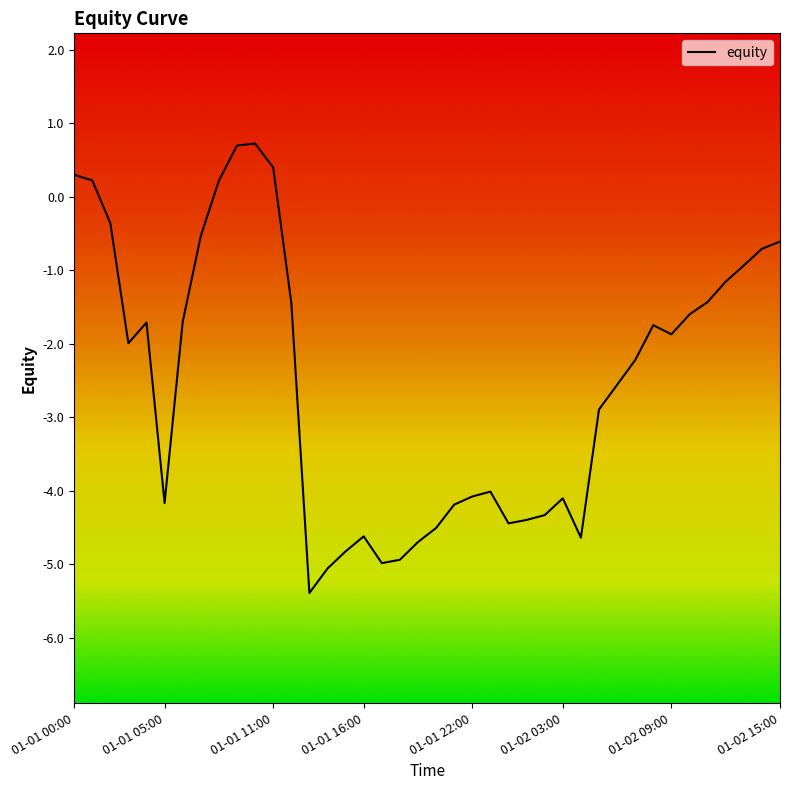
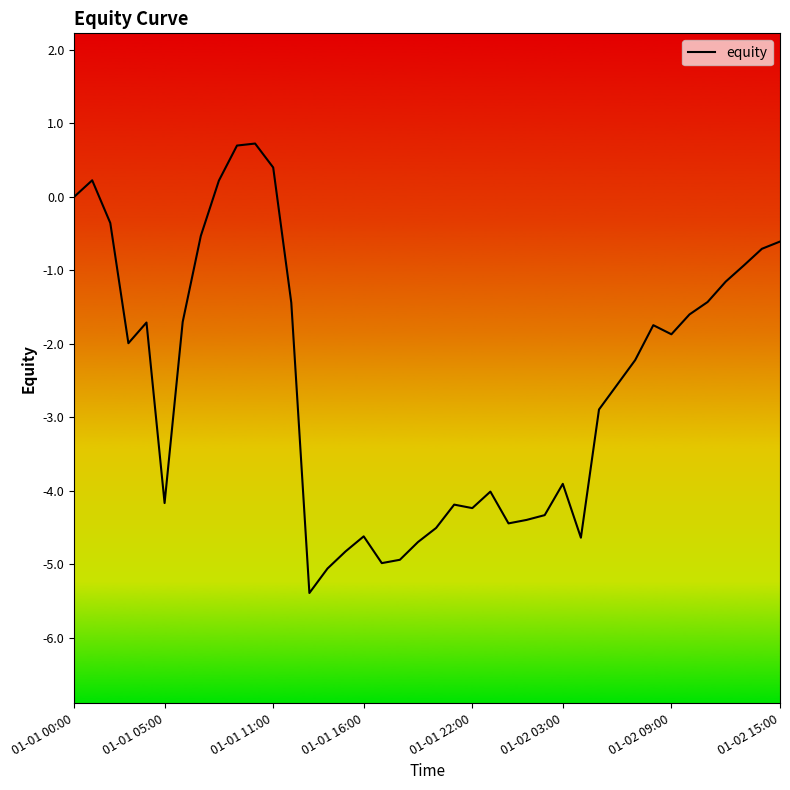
01-01 00:00: 0.3 -> 0.0
01-01 22:00: -4.1 -> -4.2
01-02 03:00: -4.1 -> -3.9
